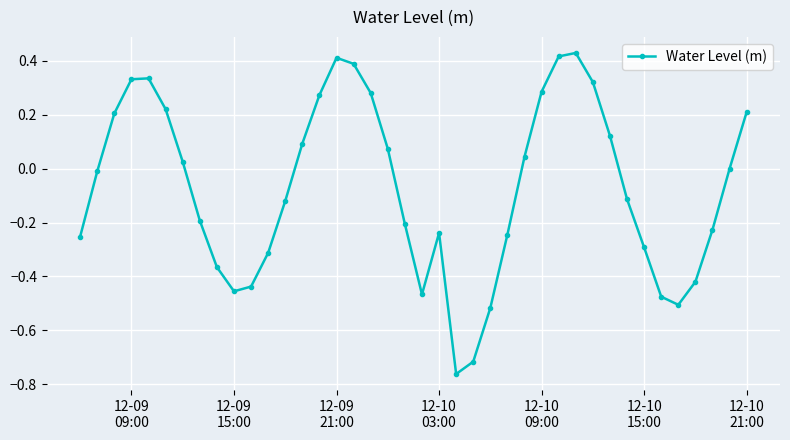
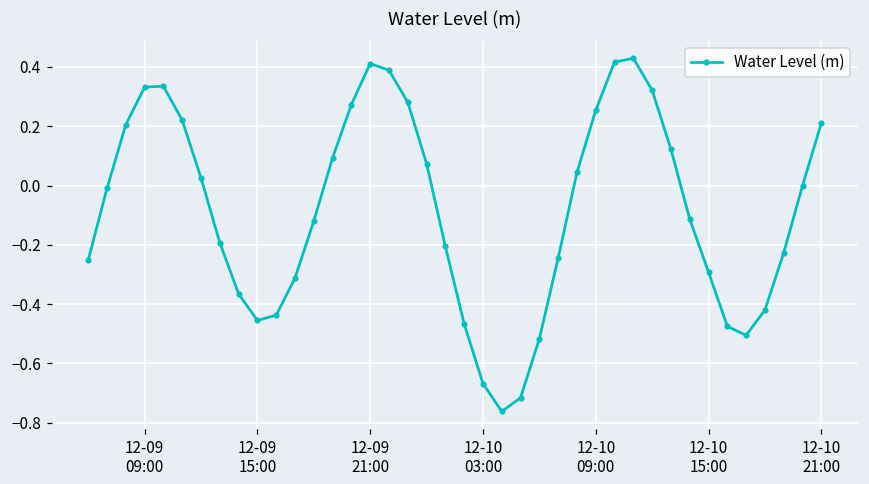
12-10 03:00: -0.24 -> -0.67
12-10 09:00: 0.29 -> 0.25
